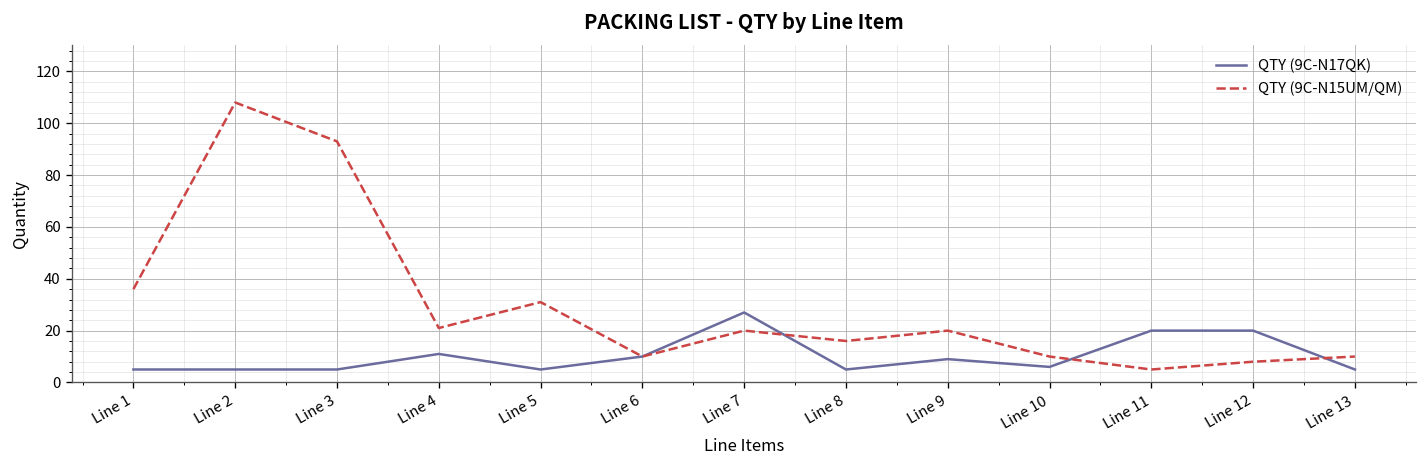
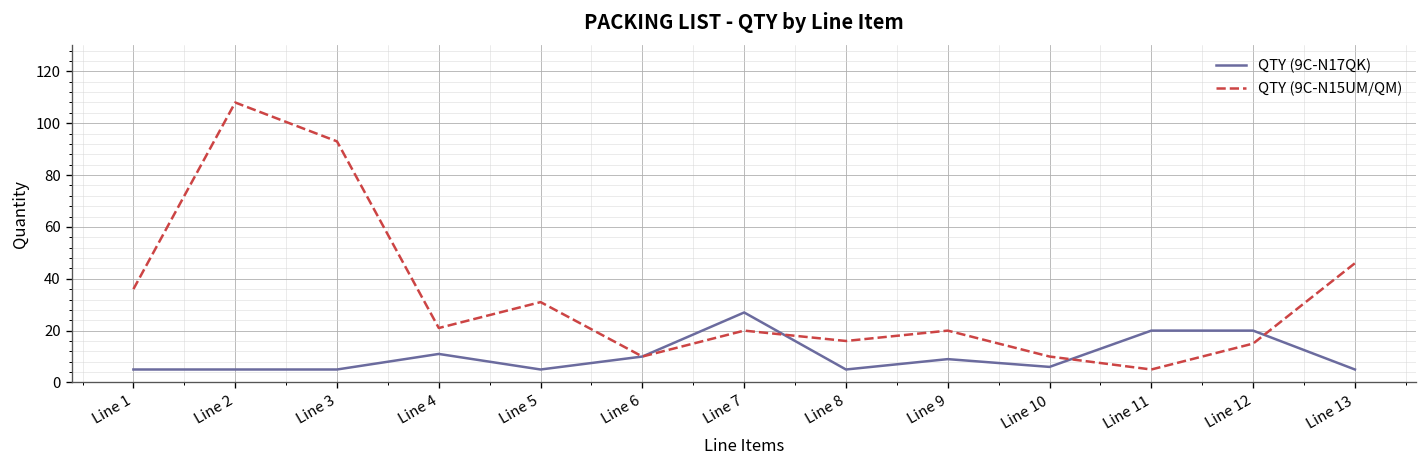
QTY (9C-N15UM/QM), Line 12: 8 -> 15
QTY (9C-N15UM/QM), Line 13: 10 -> 46
